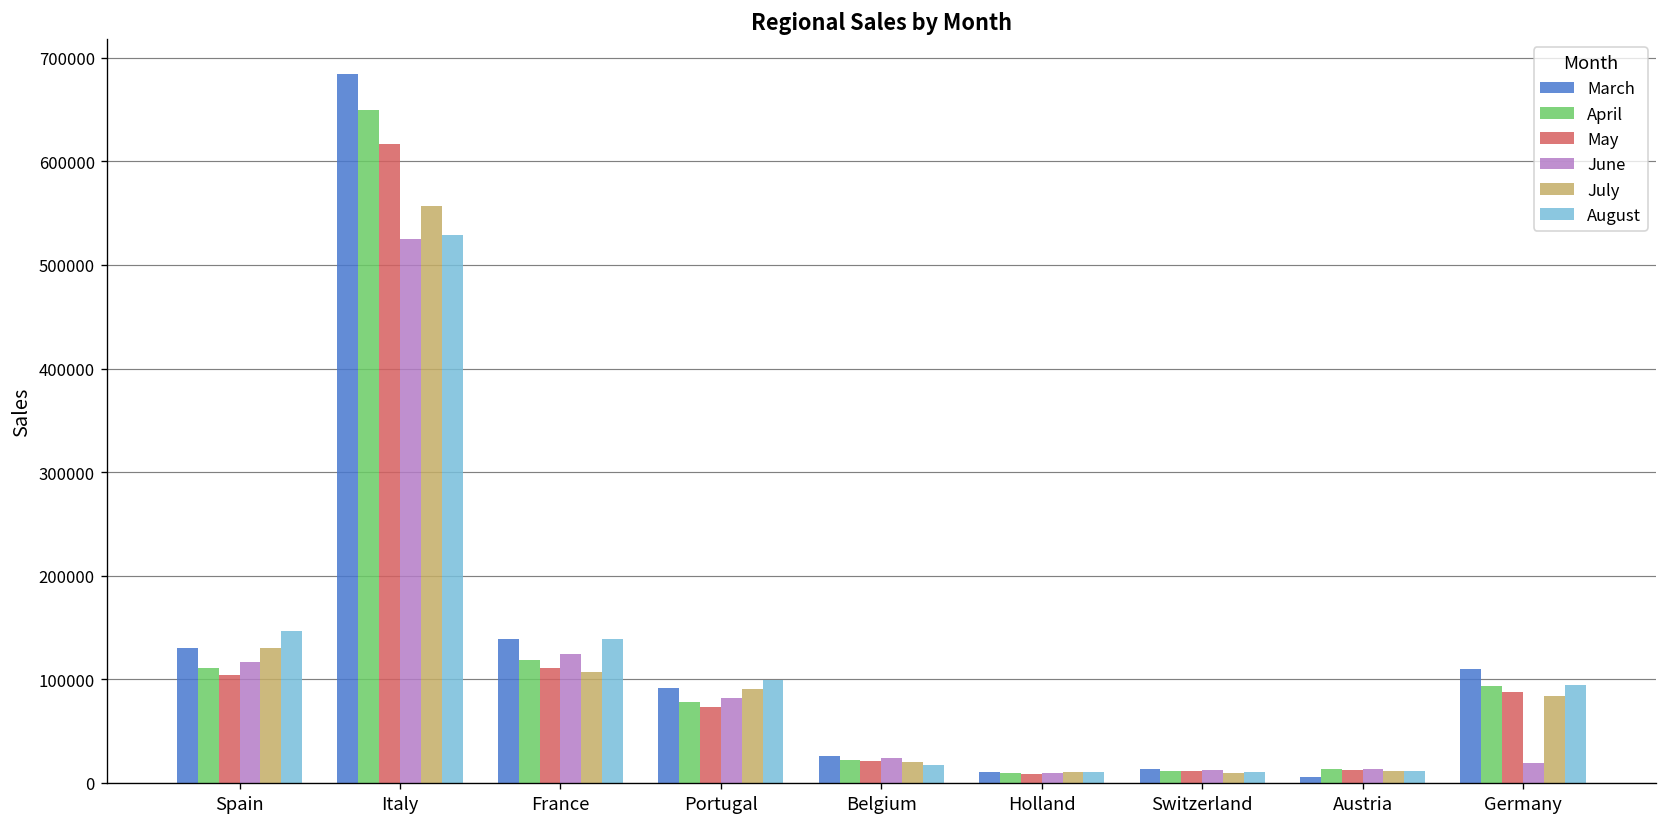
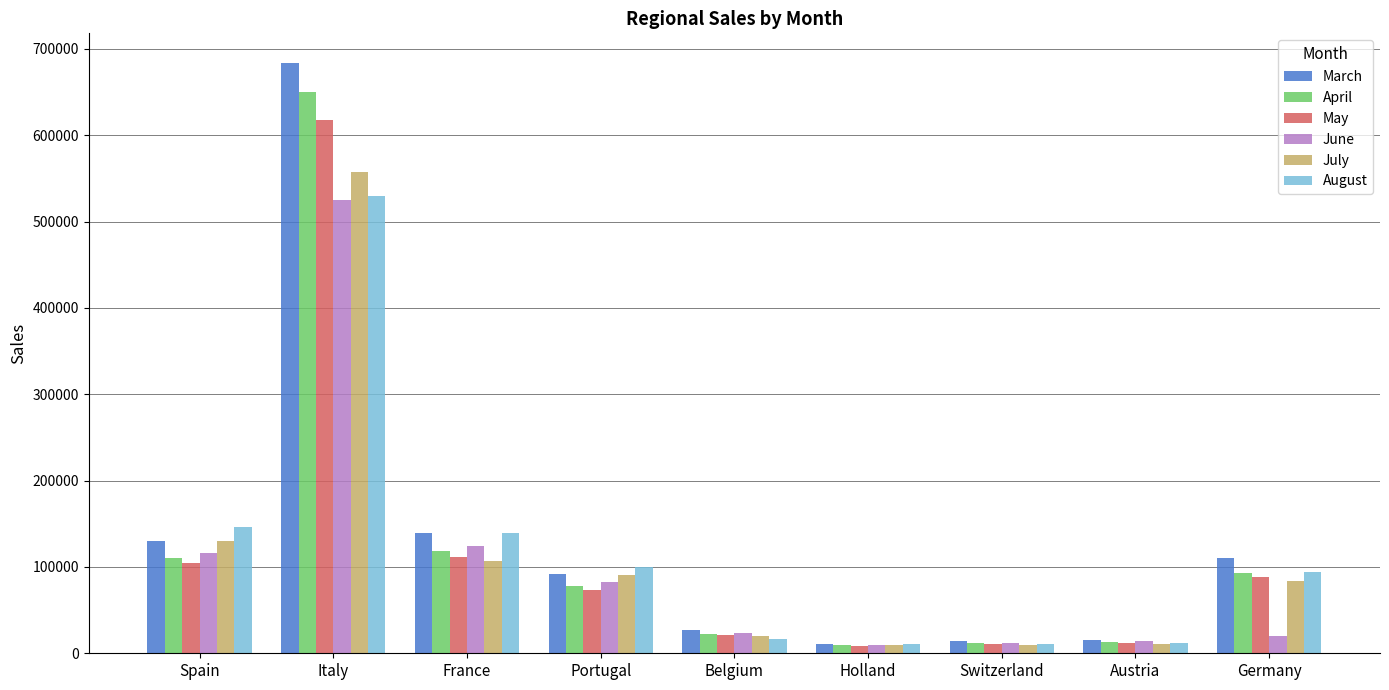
March, Austria: 10000 -> 20000
